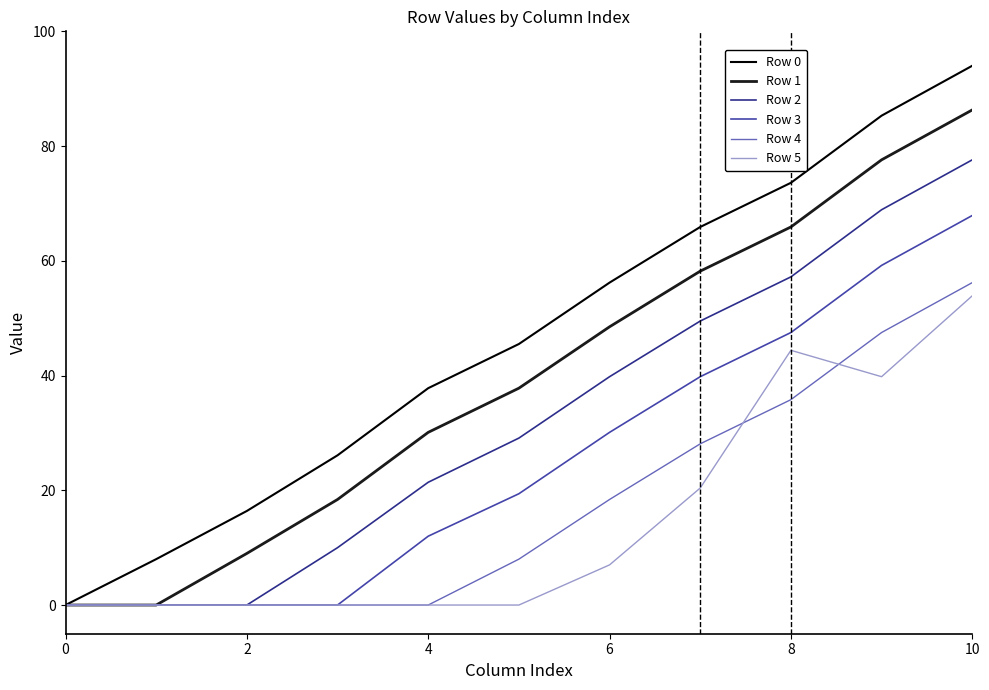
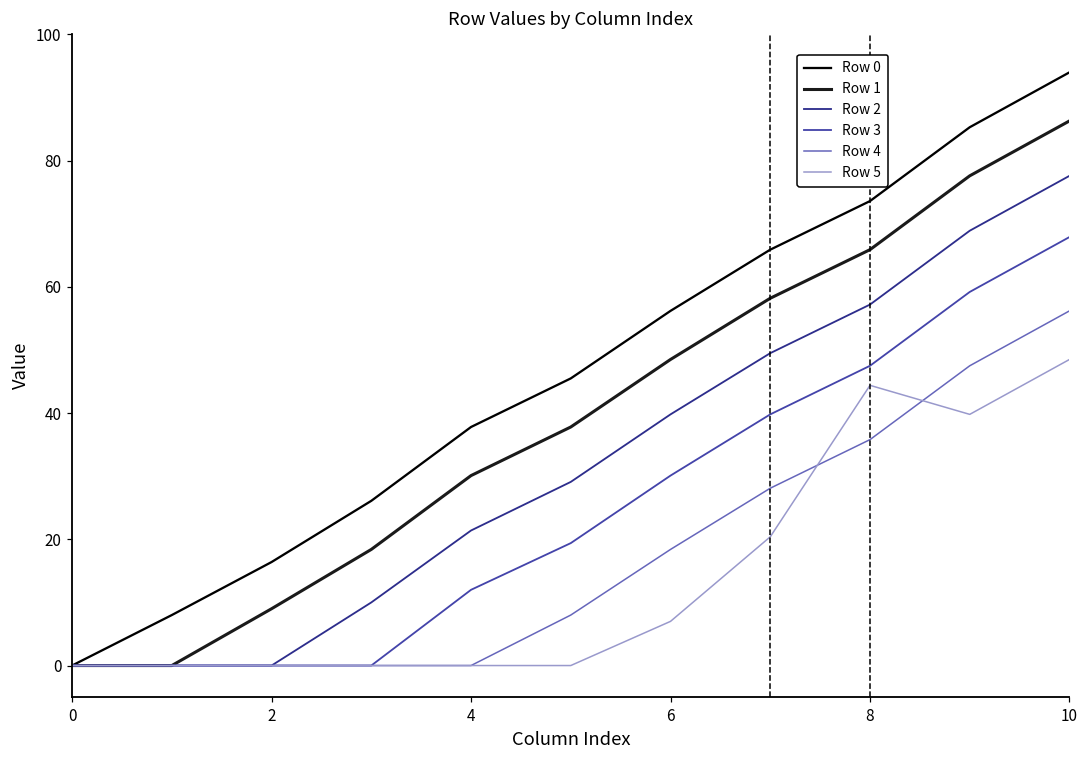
Row 5, 10: 54 -> 49
